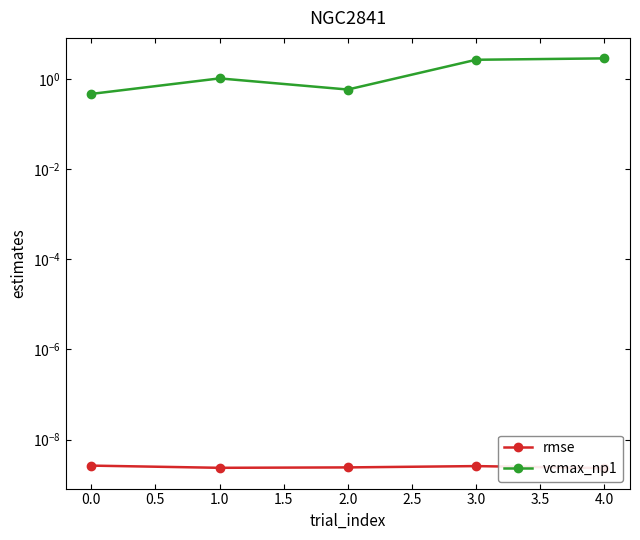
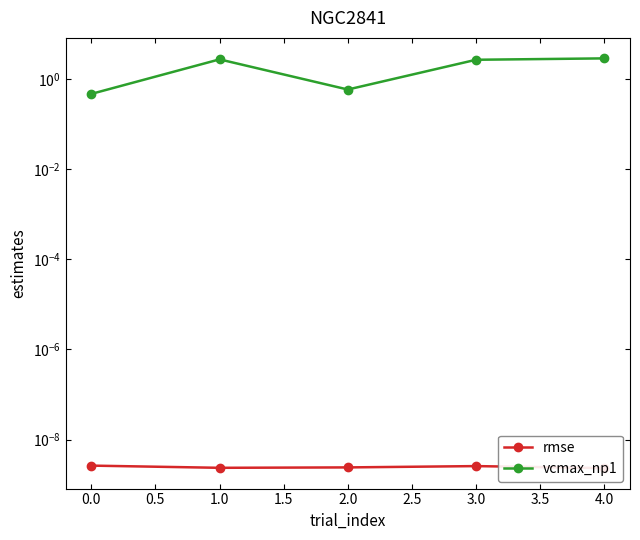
vcmax_np1, 1.0: 1.0 -> 3
